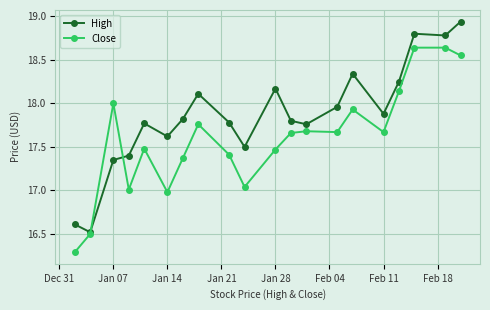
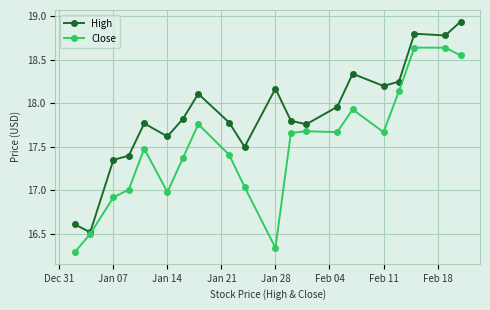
Close, Jan 07: 18.0 -> 16.9
Close, Jan 28: 17.5 -> 16.3
High, Feb 11: 17.9 -> 18.2
